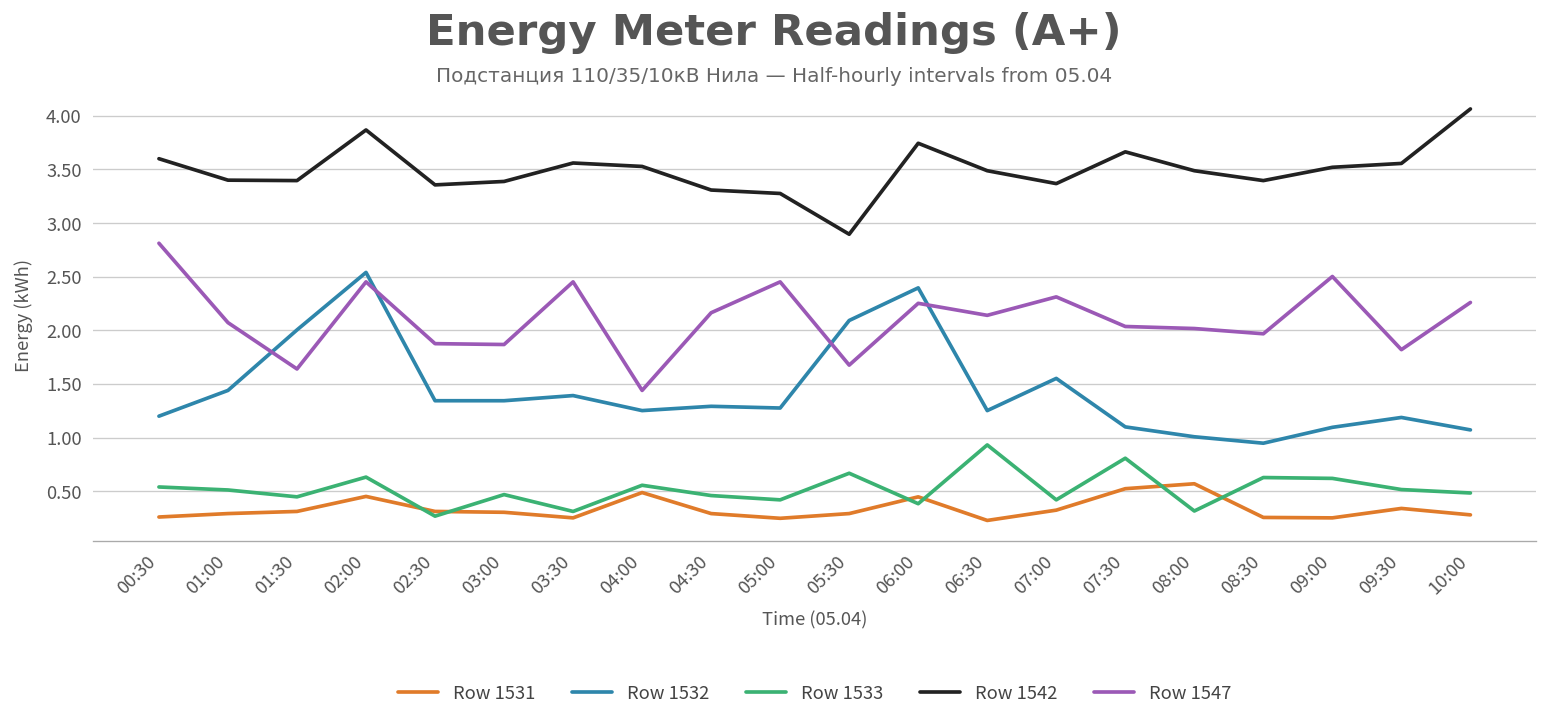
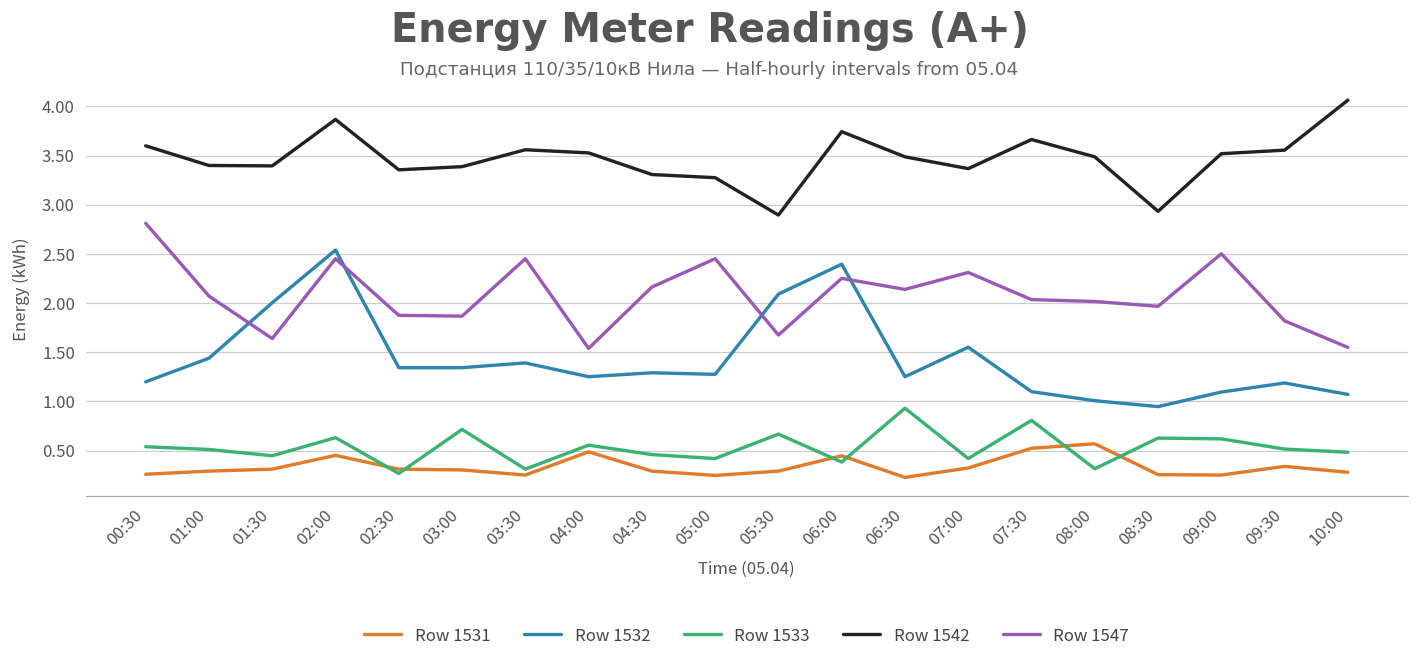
Row 1533, 03:00: 0.5 -> 0.7
Row 1547, 04:00: 1.4 -> 1.5
Row 1542, 08:30: 3.4 -> 2.9
Row 1547, 10:00: 2.3 -> 1.6
